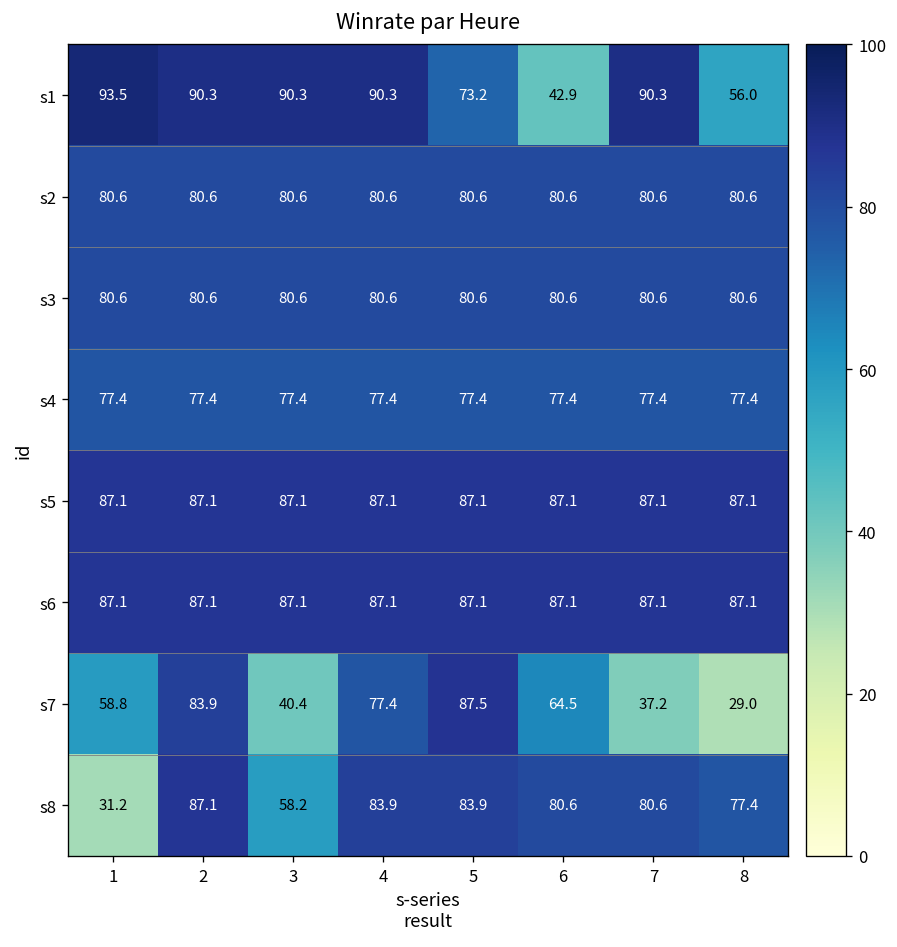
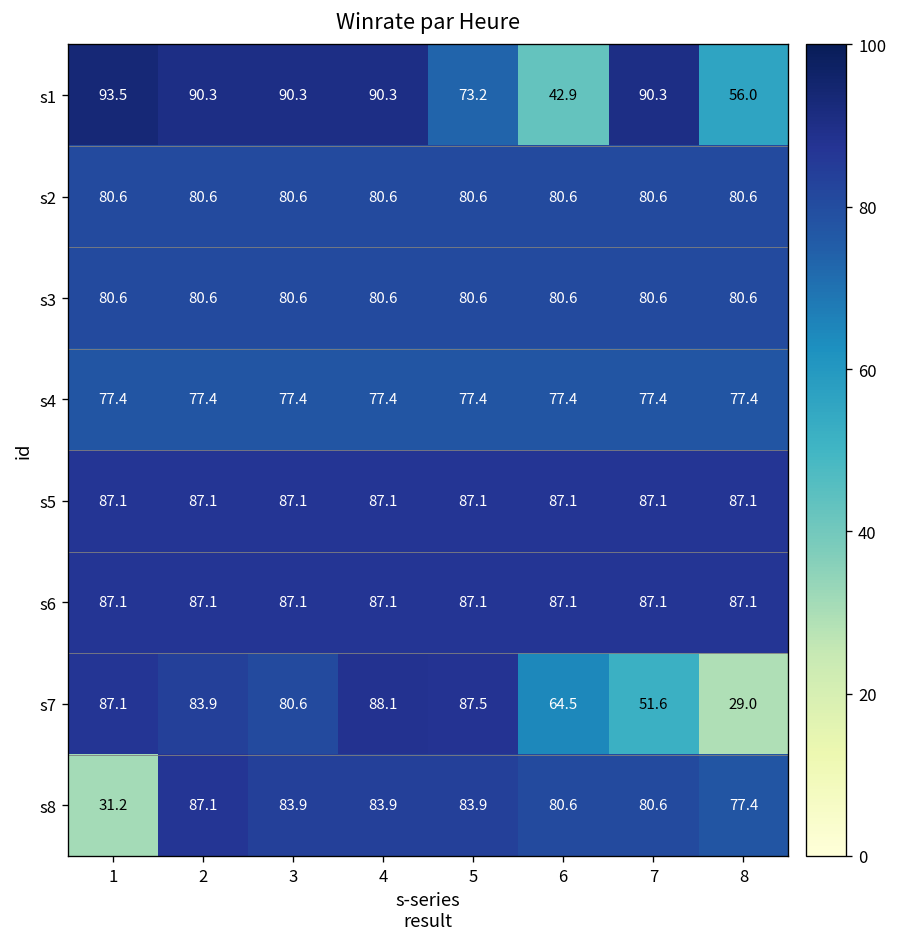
s7, 1: 58.8 -> 87.1
s7, 3: 40.4 -> 80.6
s7, 4: 77.4 -> 88.1
s7, 7: 37.2 -> 51.6
s8, 3: 58.2 -> 83.9
